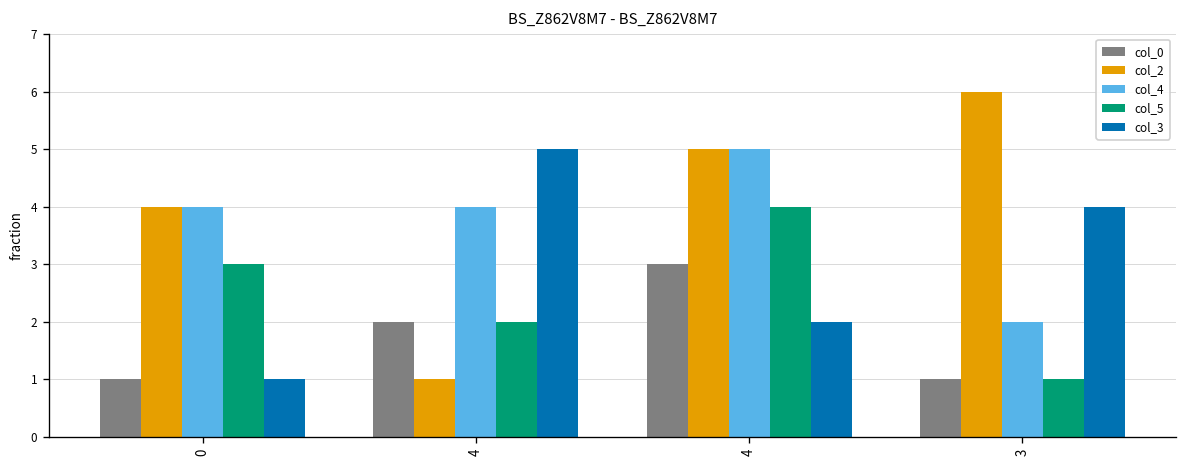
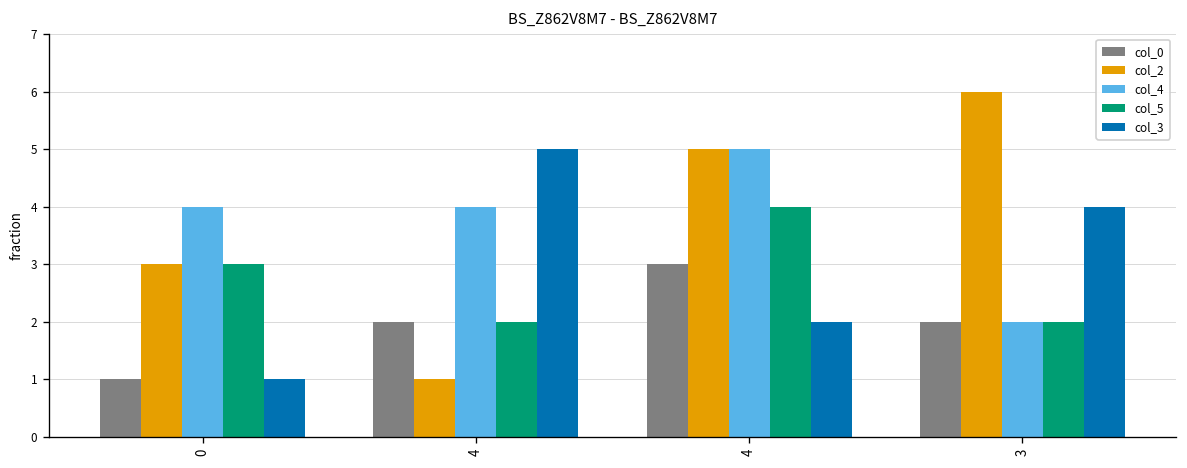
col_2, 0: 4 -> 3
col_0, 3: 1 -> 2
col_5, 3: 1 -> 2
